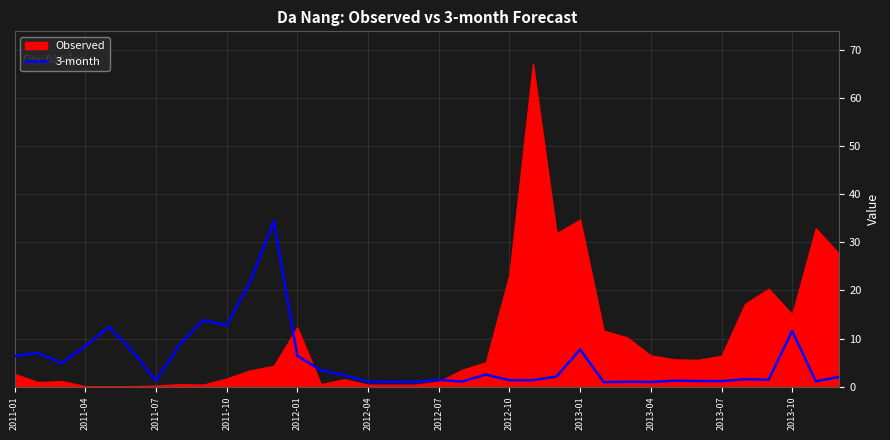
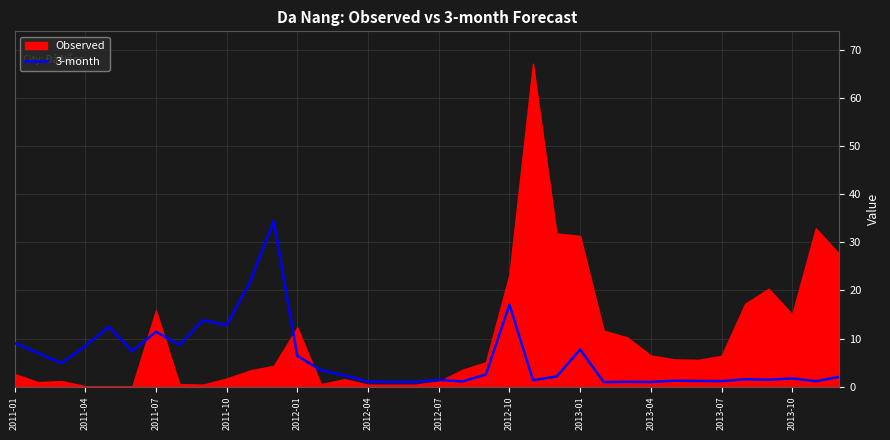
3-month, 2011-01: 6 -> 9
3-month, 2011-07: 1 -> 11
Observed, 2011-07: 0 -> 16
3-month, 2012-10: 1 -> 17
Observed, 2013-01: 35 -> 31
3-month, 2013-10: 12 -> 2
